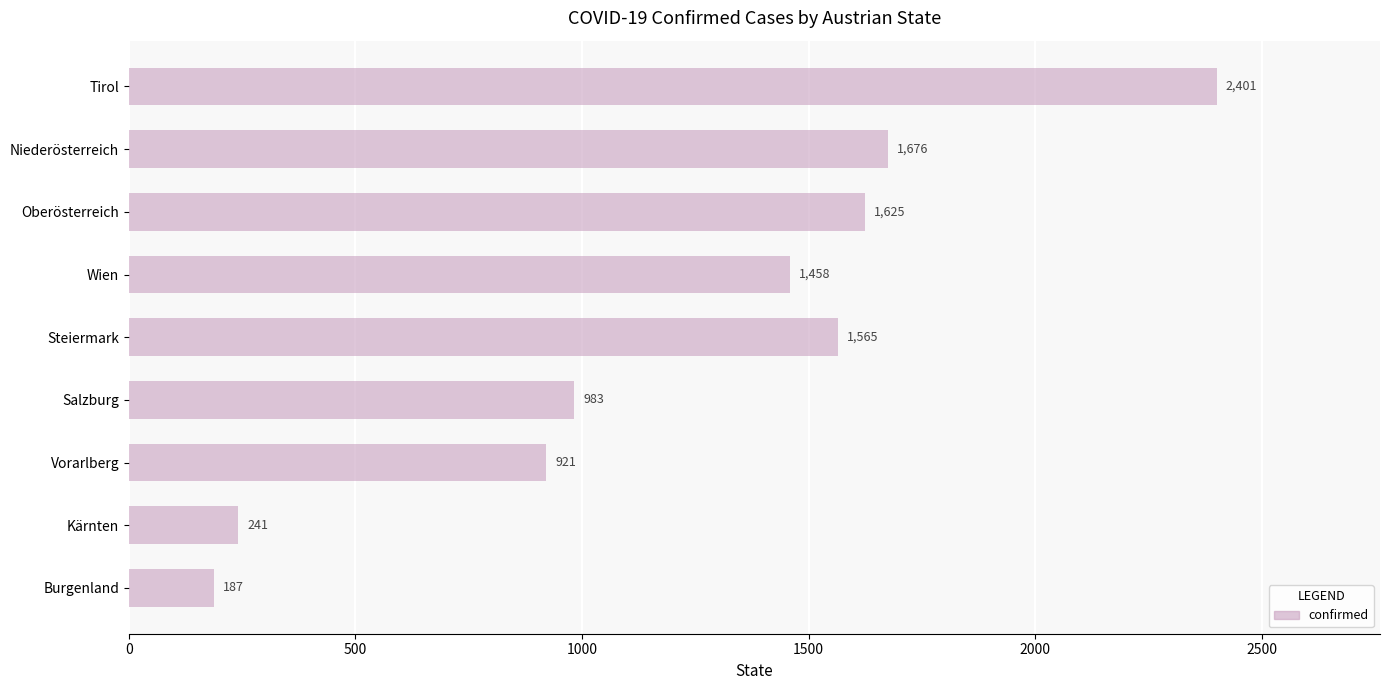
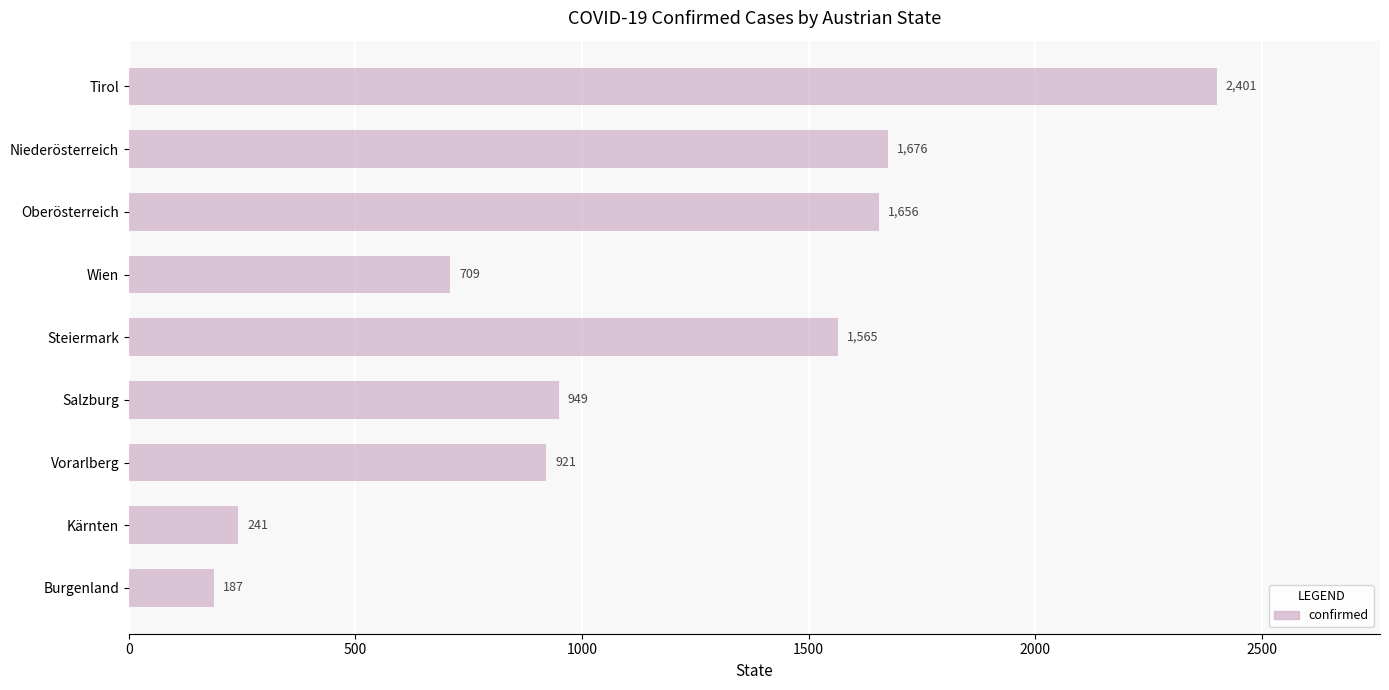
Oberösterreich: 1,625 -> 1,656
Wien: 1,458 -> 709
Salzburg: 983 -> 949
